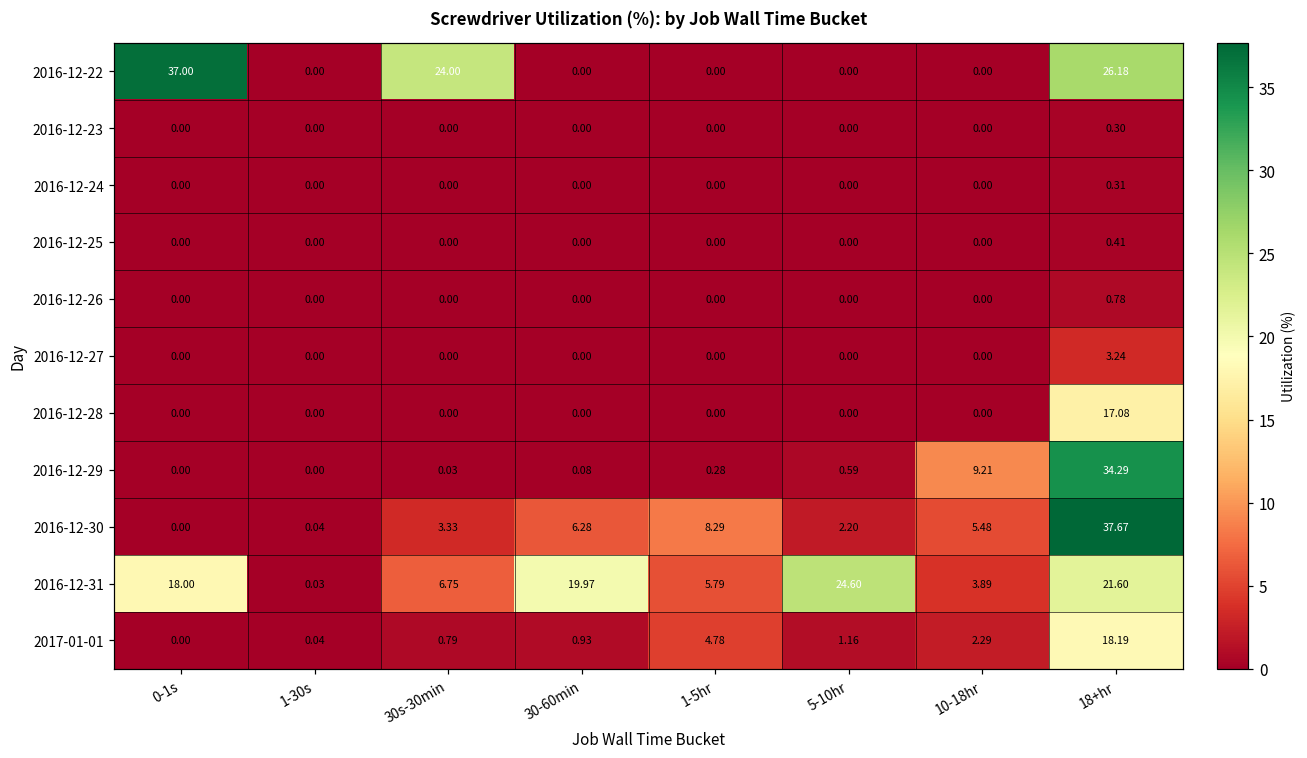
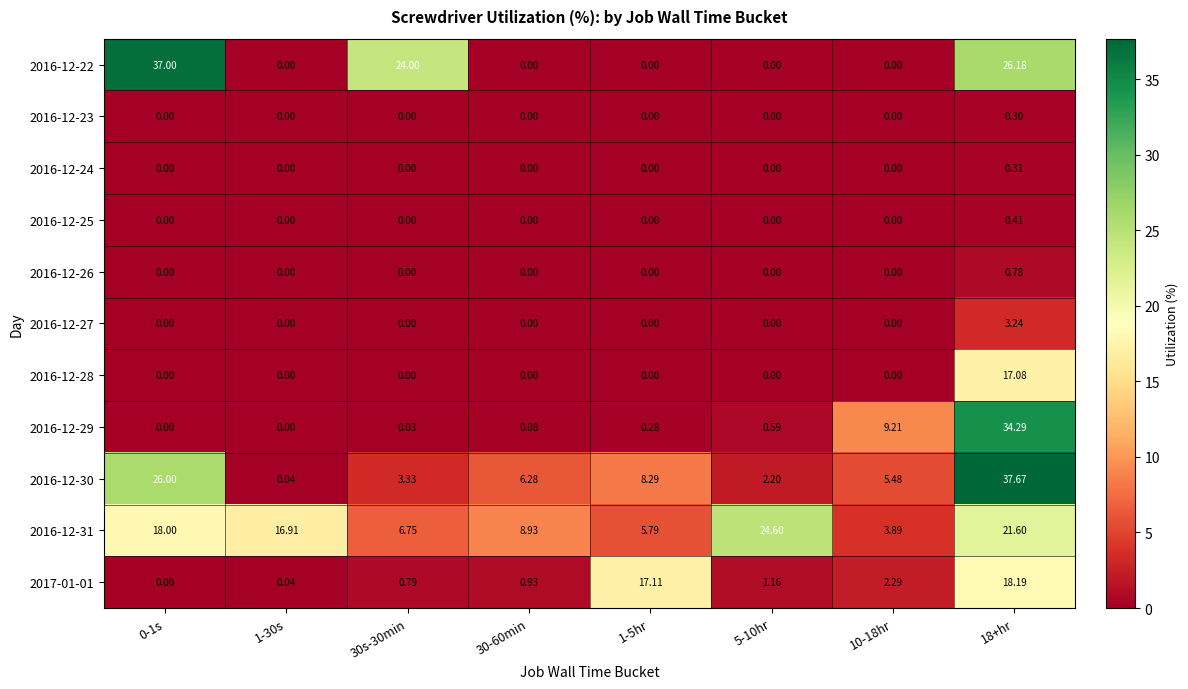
2016-12-30, 0-1s: 0.00 -> 26.00
2016-12-31, 1-30s: 0.03 -> 16.91
2016-12-31, 30-60min: 19.97 -> 8.93
2017-01-01, 1-5hr: 4.78 -> 17.11
